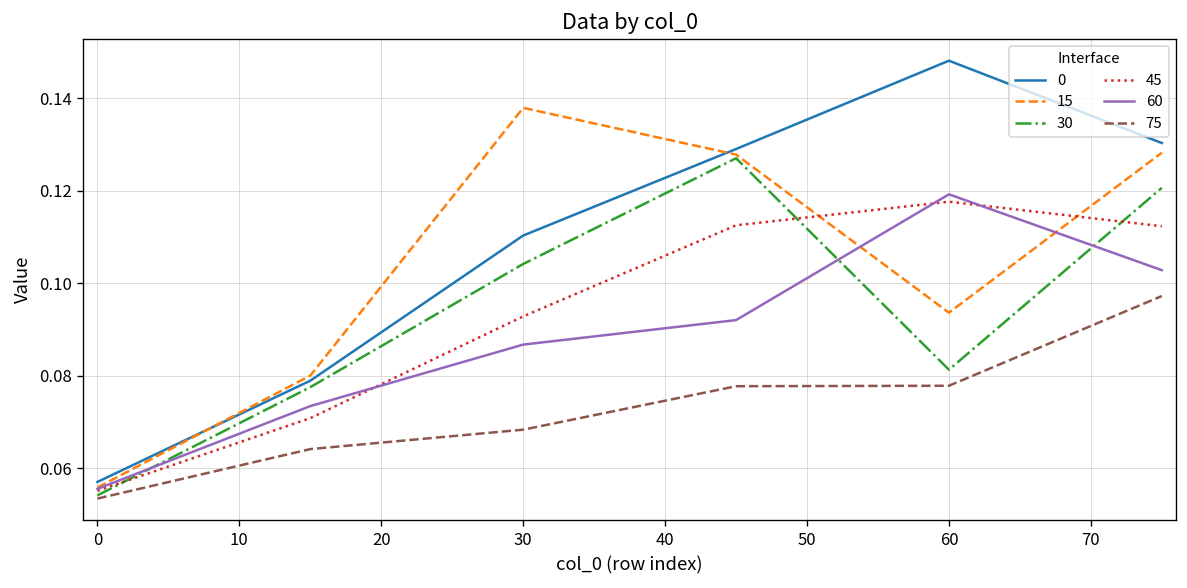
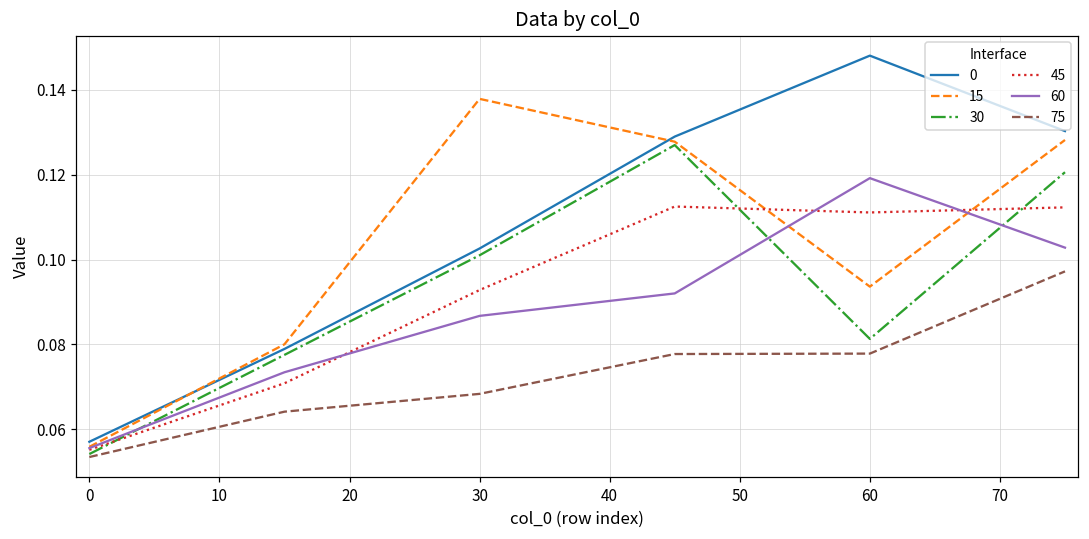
0, 30: 0.110 -> 0.103
30, 30: 0.104 -> 0.101
45, 60: 0.118 -> 0.111
